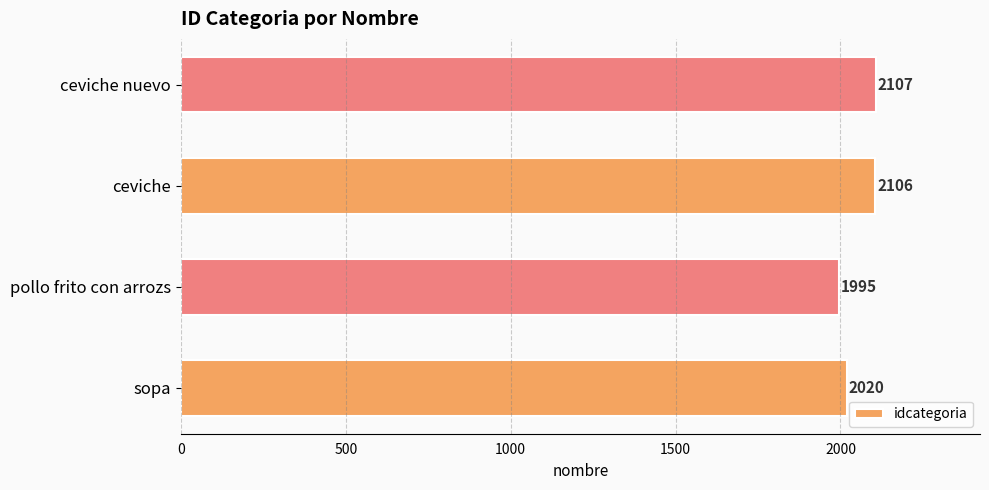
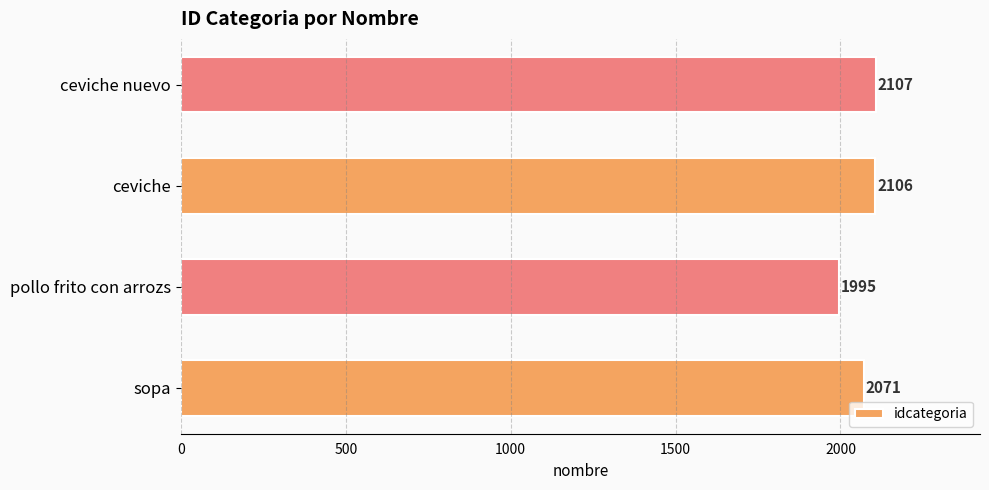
sopa: 2020 -> 2071
